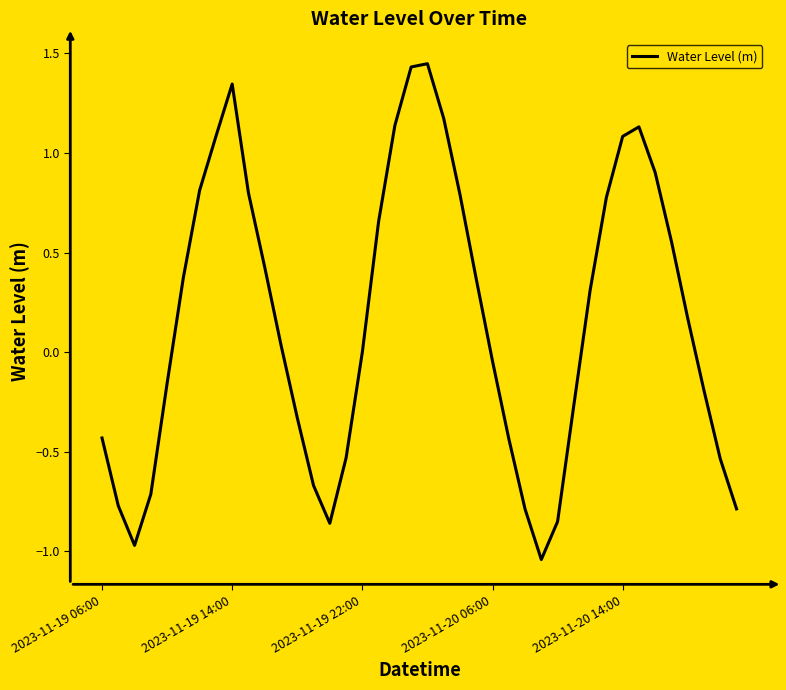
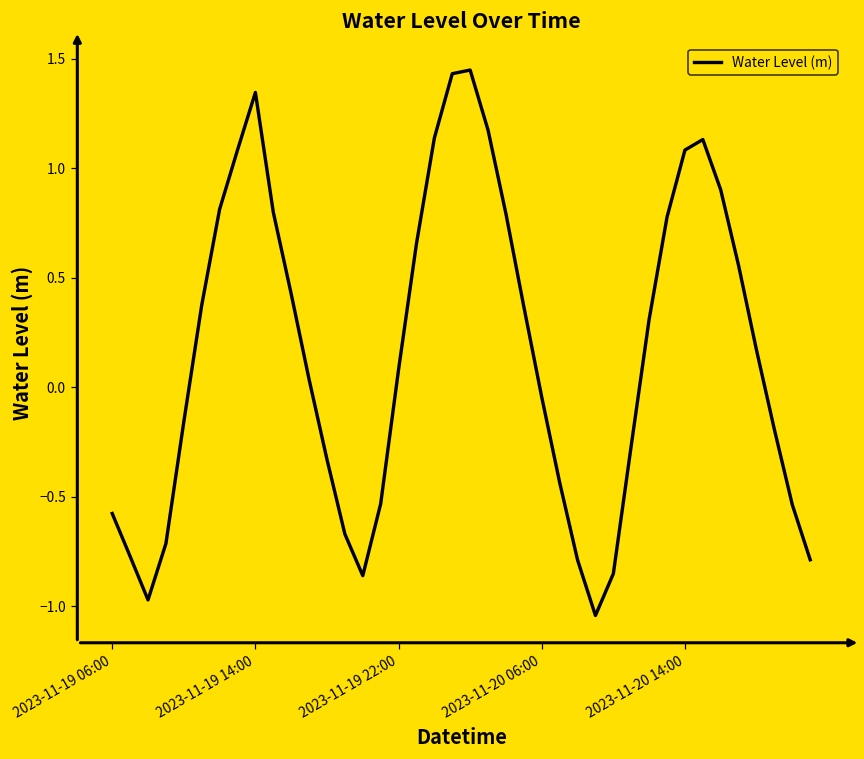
2023-11-19 06:00: -0.43 -> -0.58
2023-11-19 22:00: 0.00 -> 0.08
